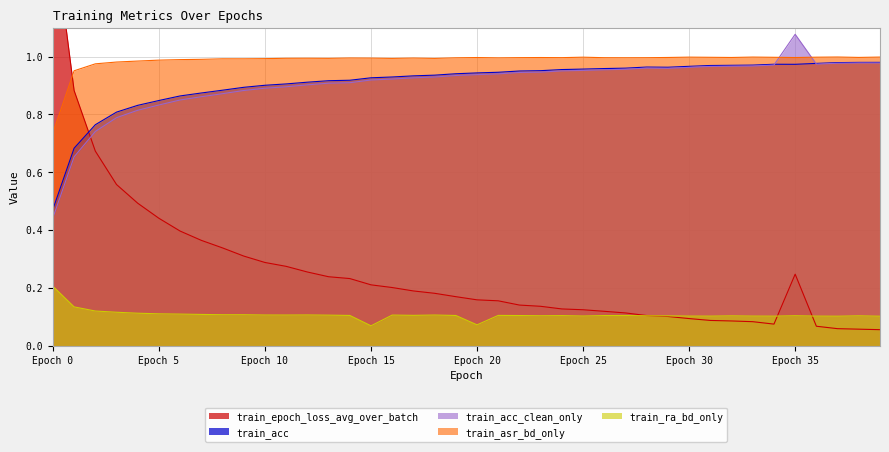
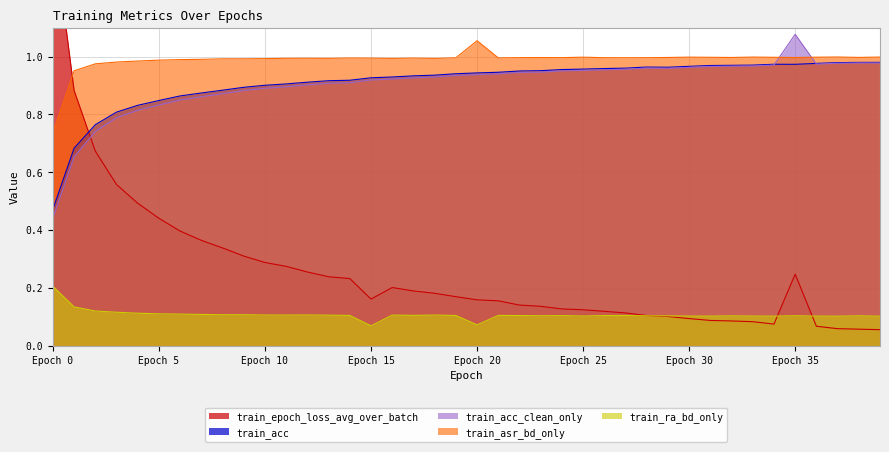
train_epoch_loss_avg_over_batch, Epoch 15: 0.21 -> 0.16
train_asr_bd_only, Epoch 20: 1.00 -> 1.06
